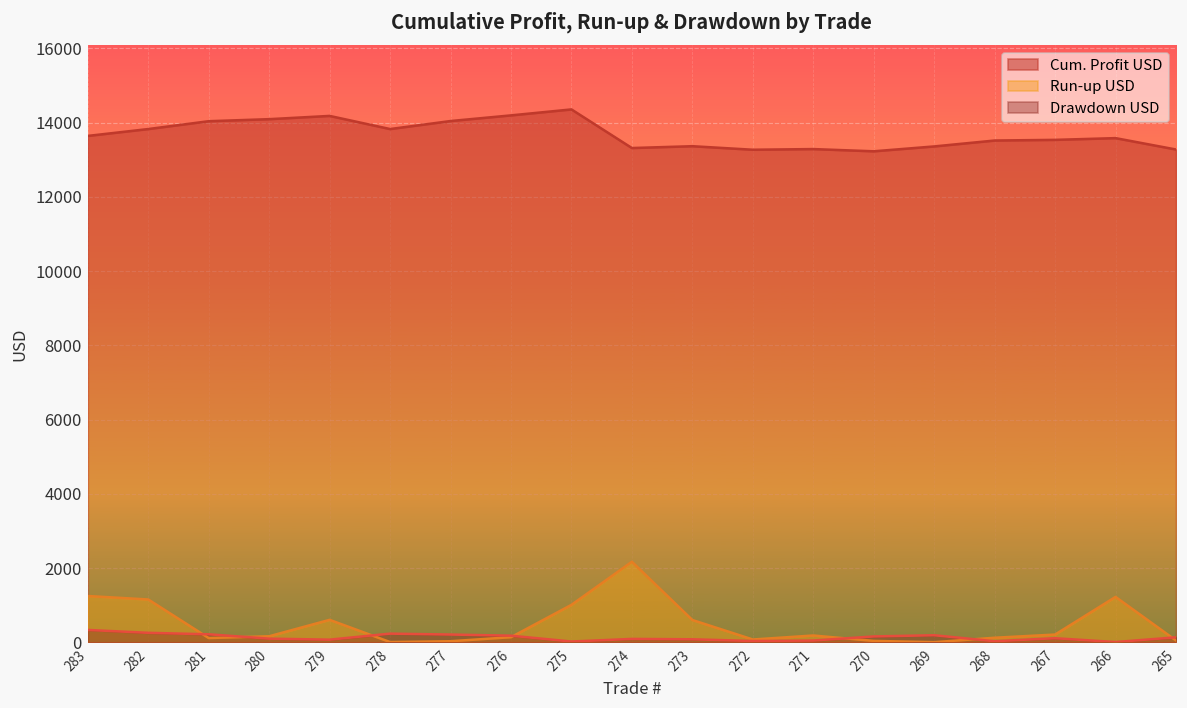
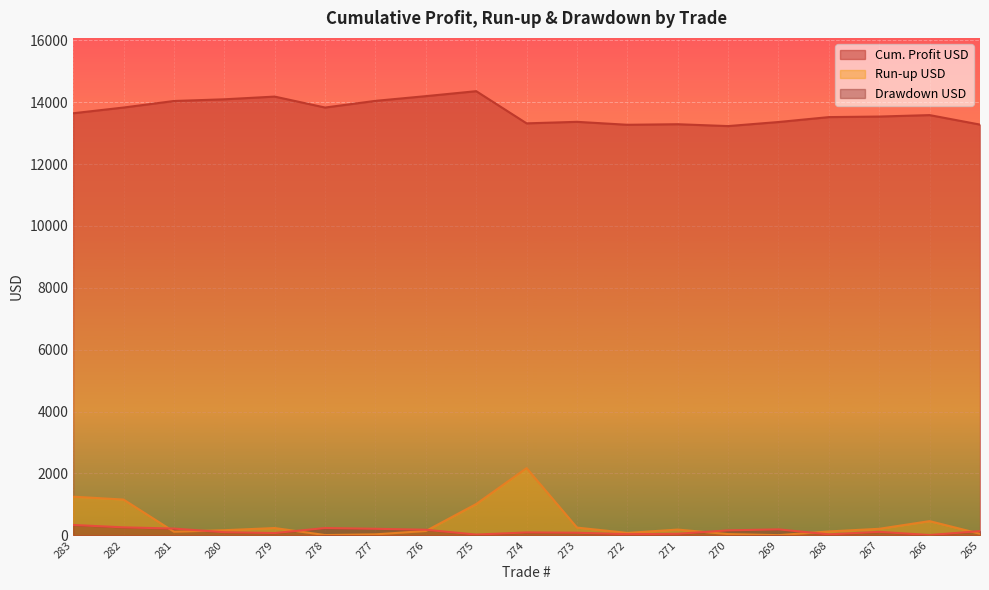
Run-up USD, 279: 600 -> 200
Run-up USD, 273: 600 -> 200
Run-up USD, 266: 1200 -> 500
